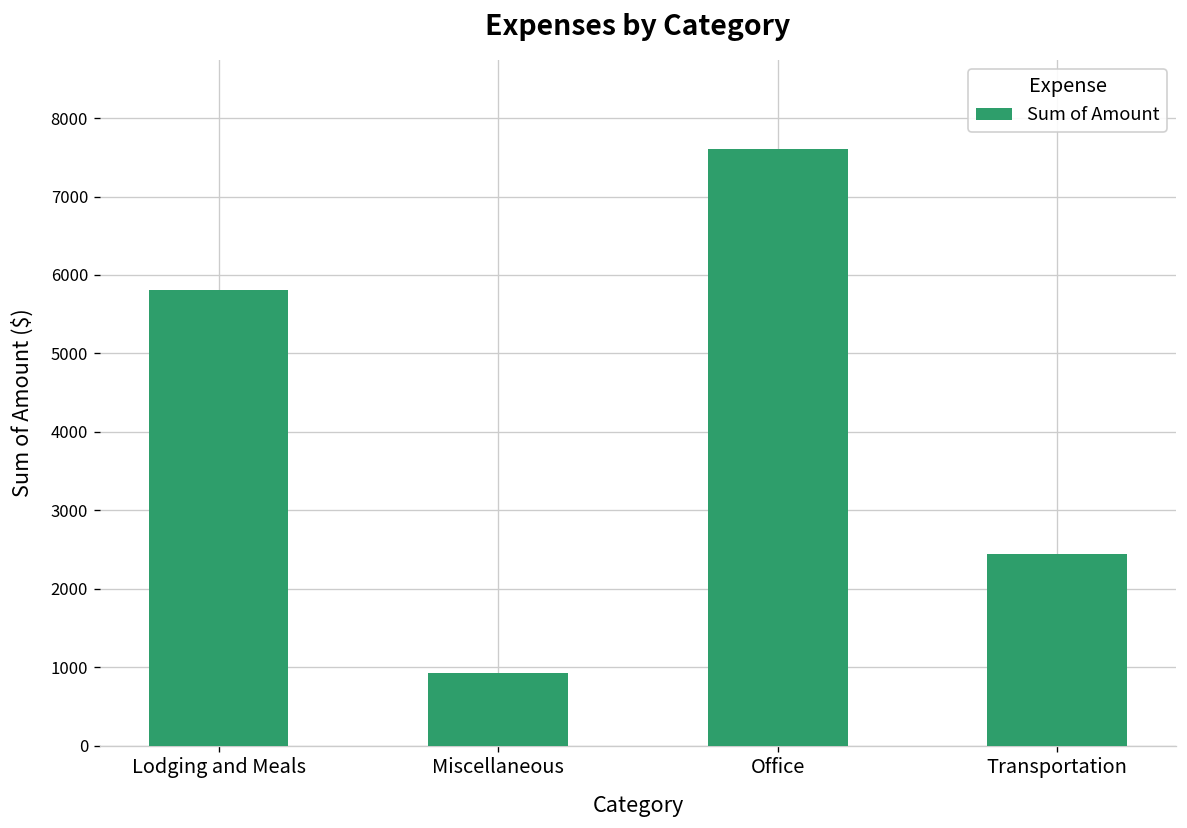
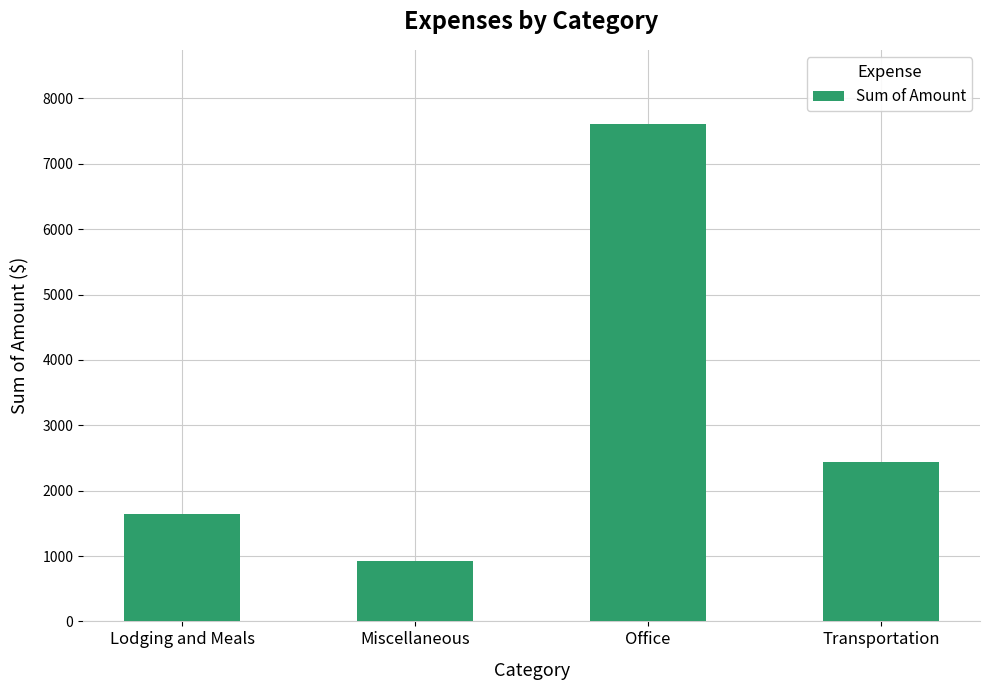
Lodging and Meals: 5800 -> 1600
